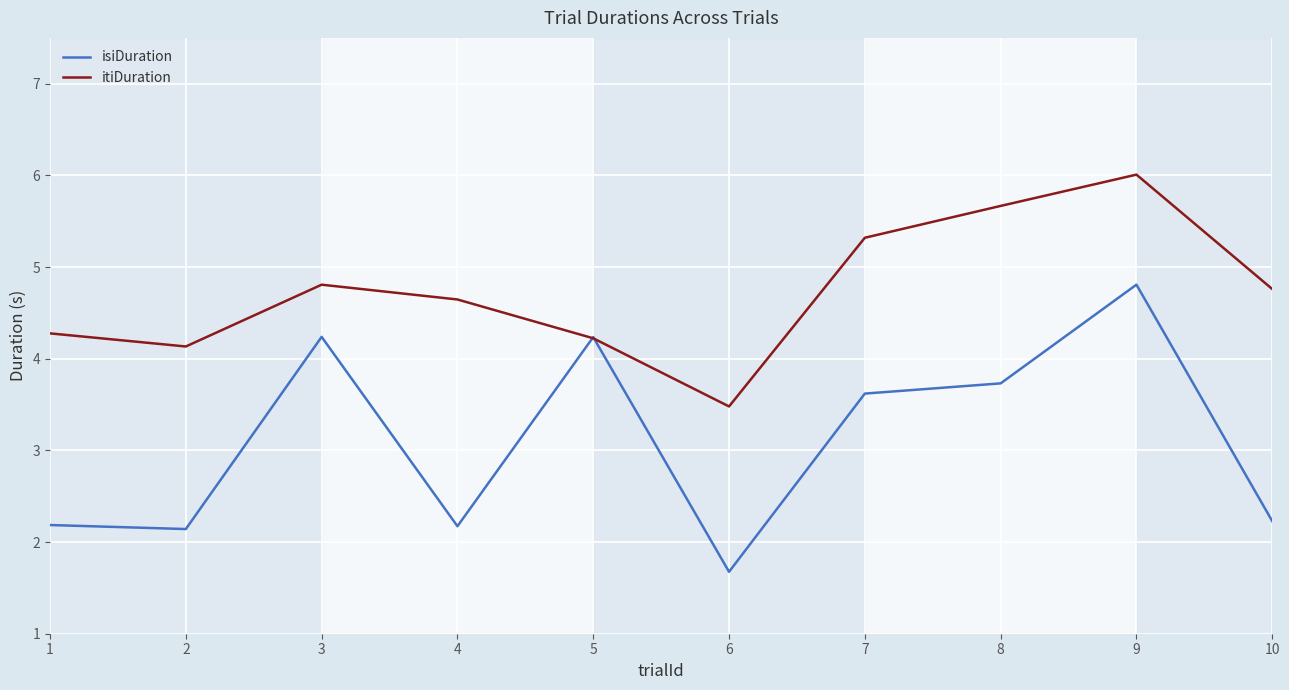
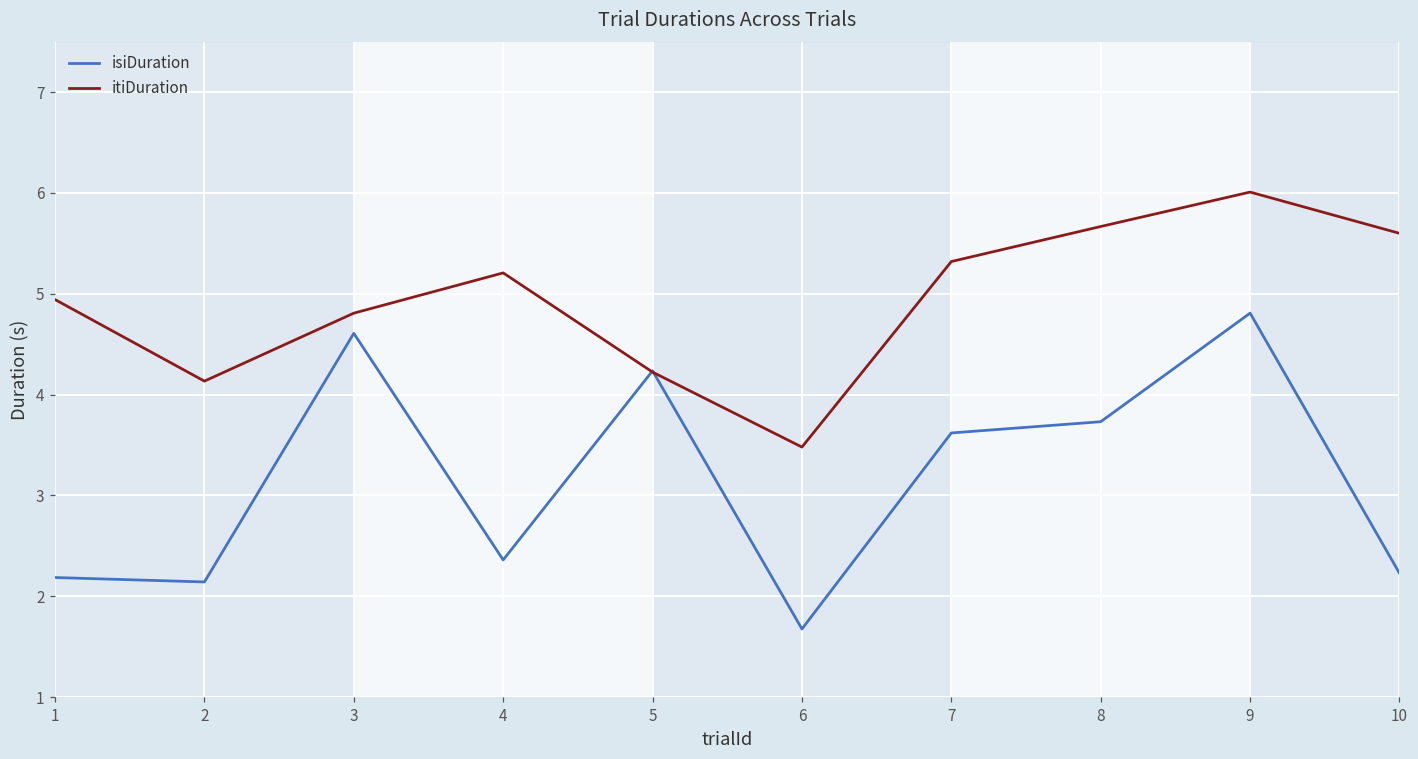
itiDuration, 1: 4.3 -> 4.9
isiDuration, 3: 4.2 -> 4.6
isiDuration, 4: 2.2 -> 2.4
itiDuration, 4: 4.6 -> 5.2
itiDuration, 10: 4.8 -> 5.6
